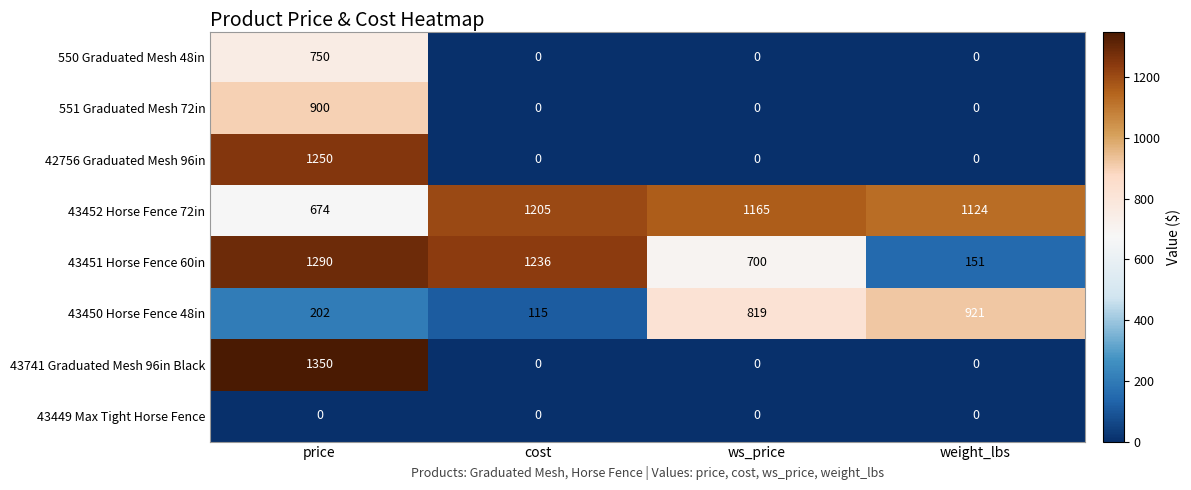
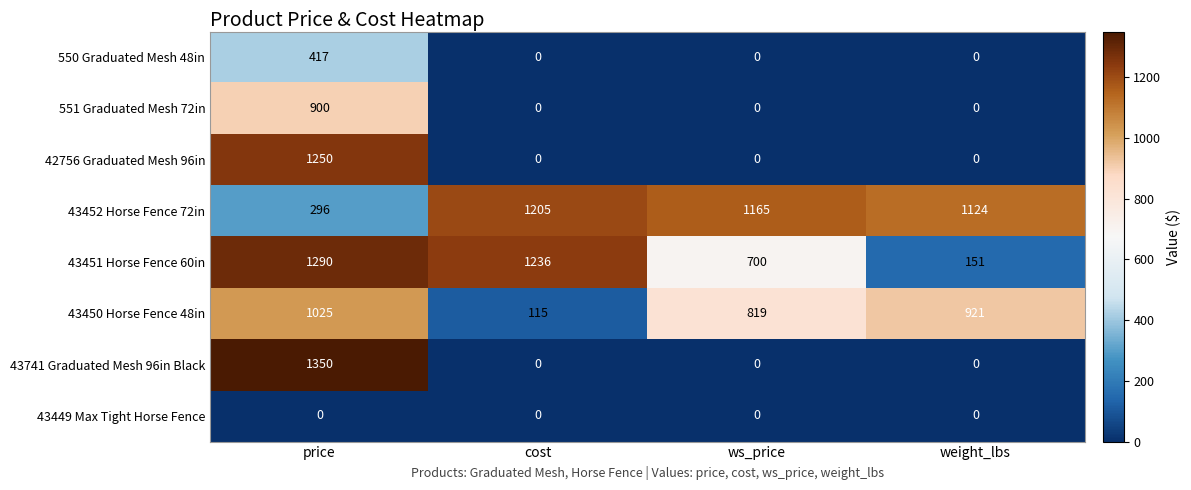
550 Graduated Mesh 48in, price: 750 -> 417
43452 Horse Fence 72in, price: 674 -> 296
43450 Horse Fence 48in, price: 202 -> 1025
